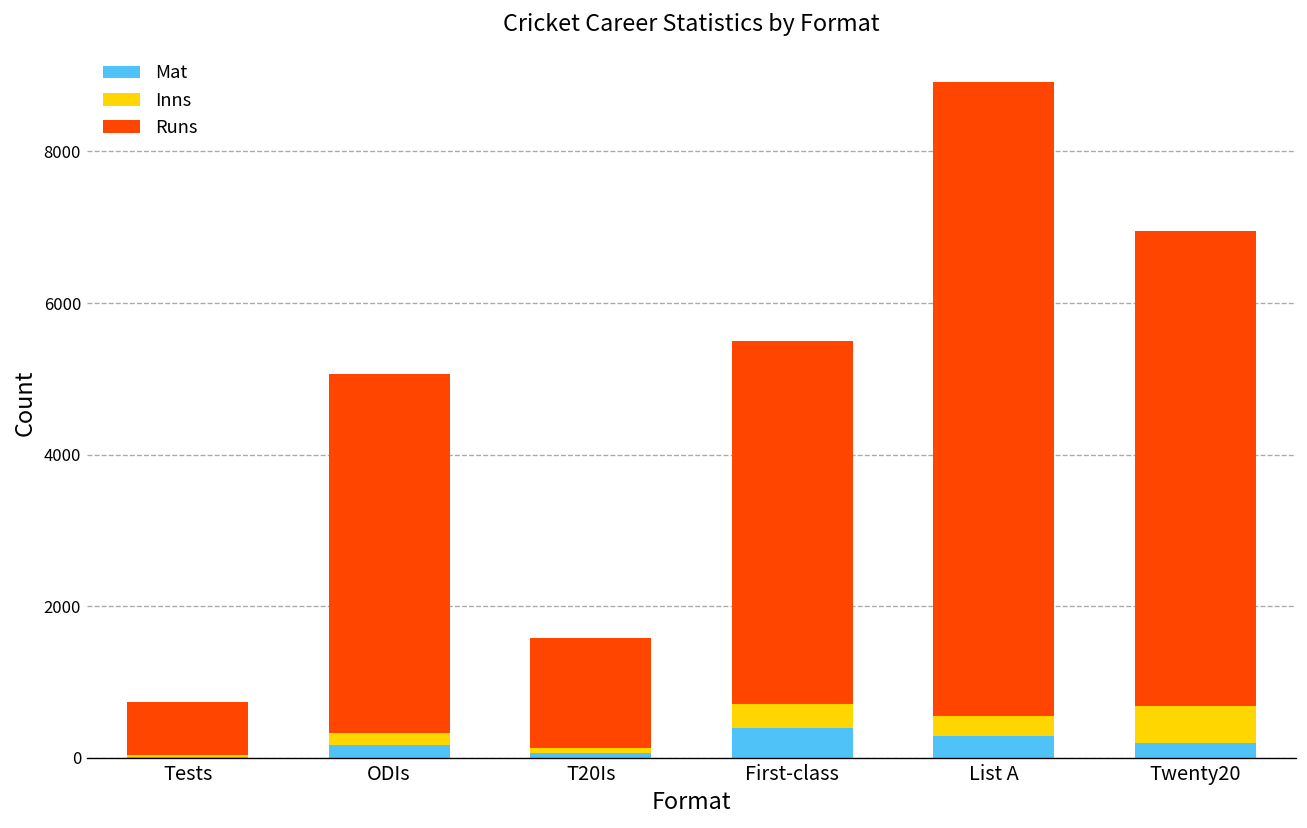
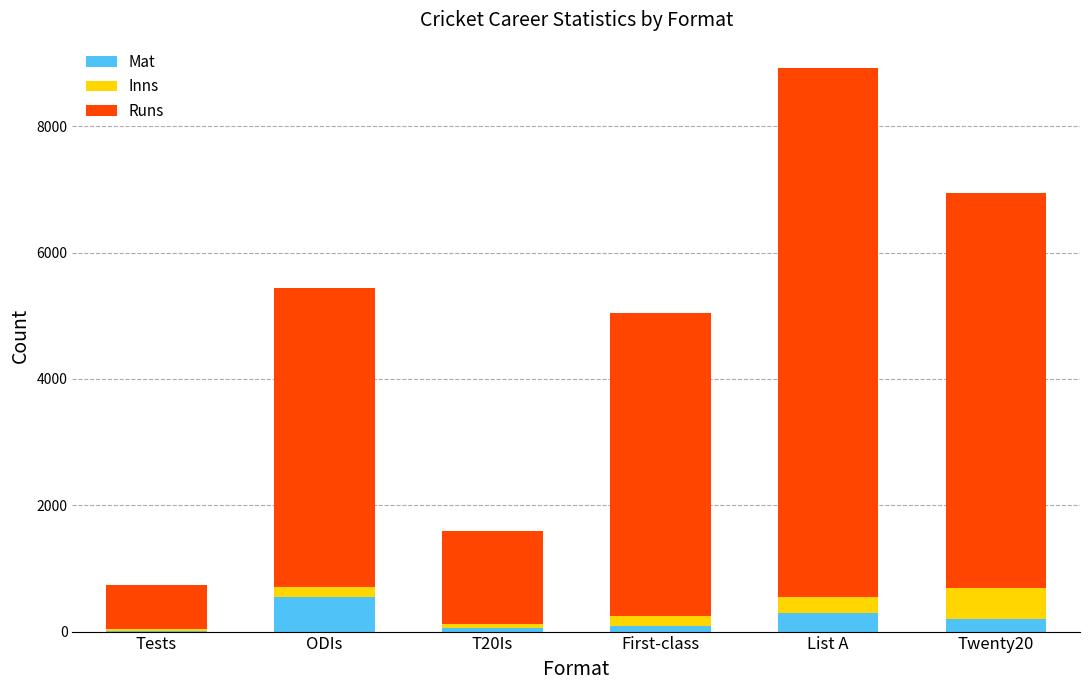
Mat, ODIs: 200 -> 500
Mat, First-class: 400 -> 100
Inns, First-class: 300 -> 200
